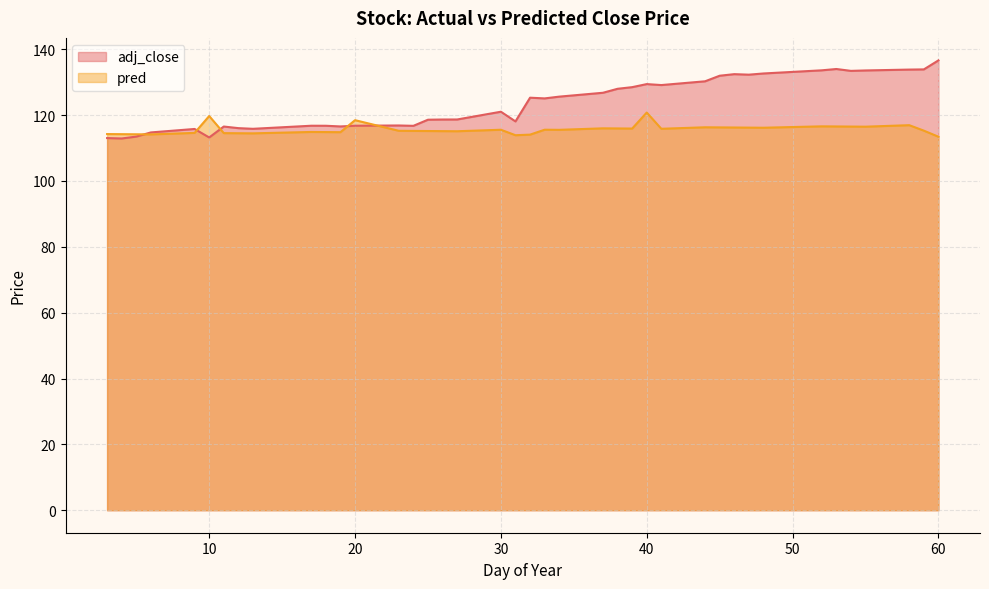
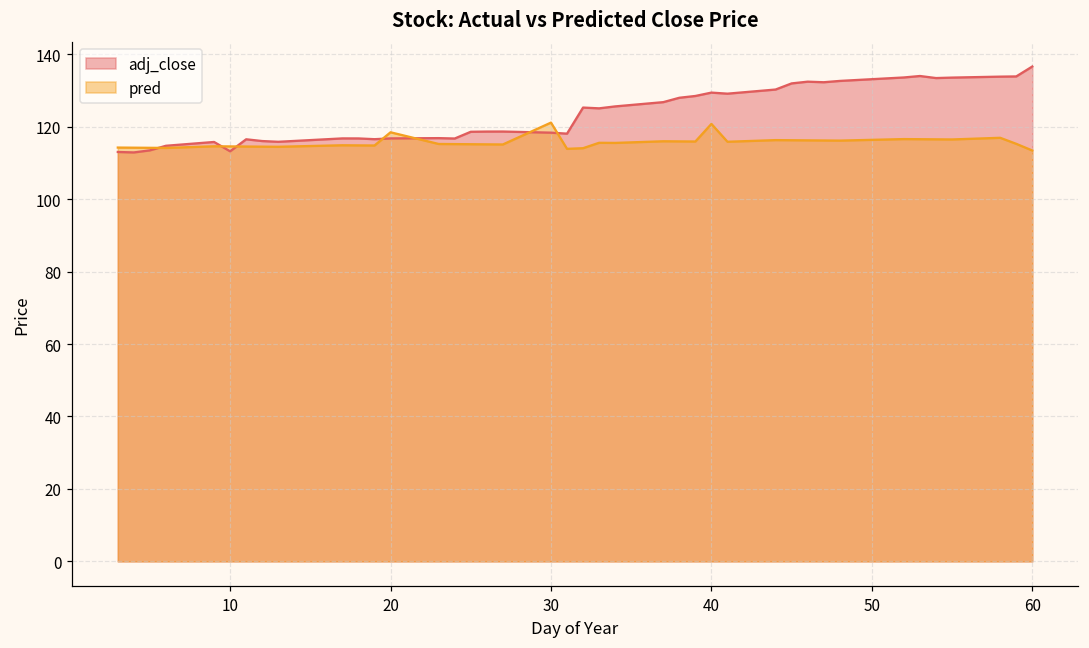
pred, 10: 120 -> 115
adj_close, 30: 121 -> 118
pred, 30: 116 -> 121
